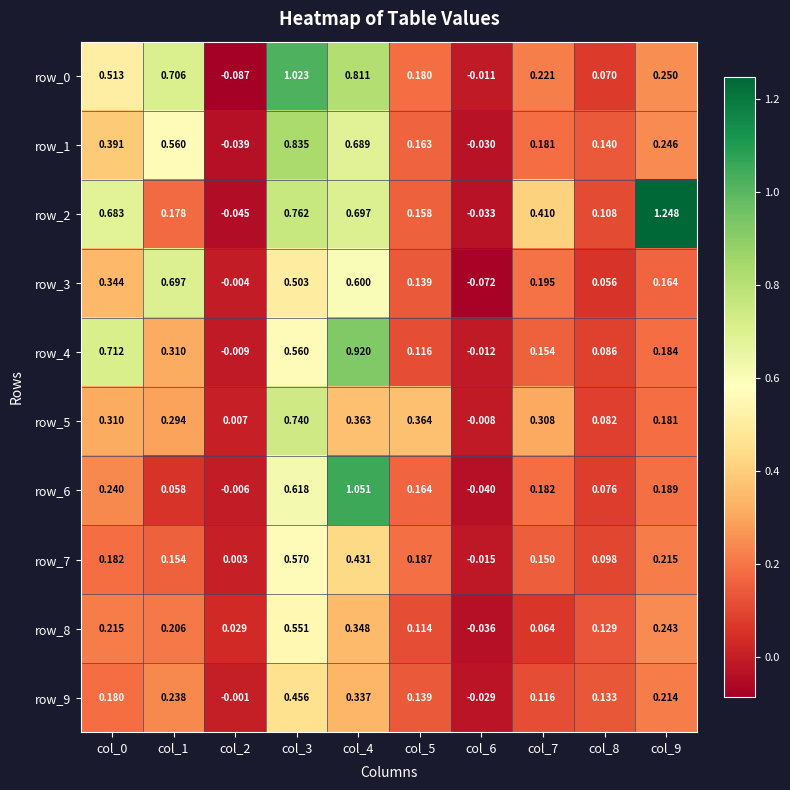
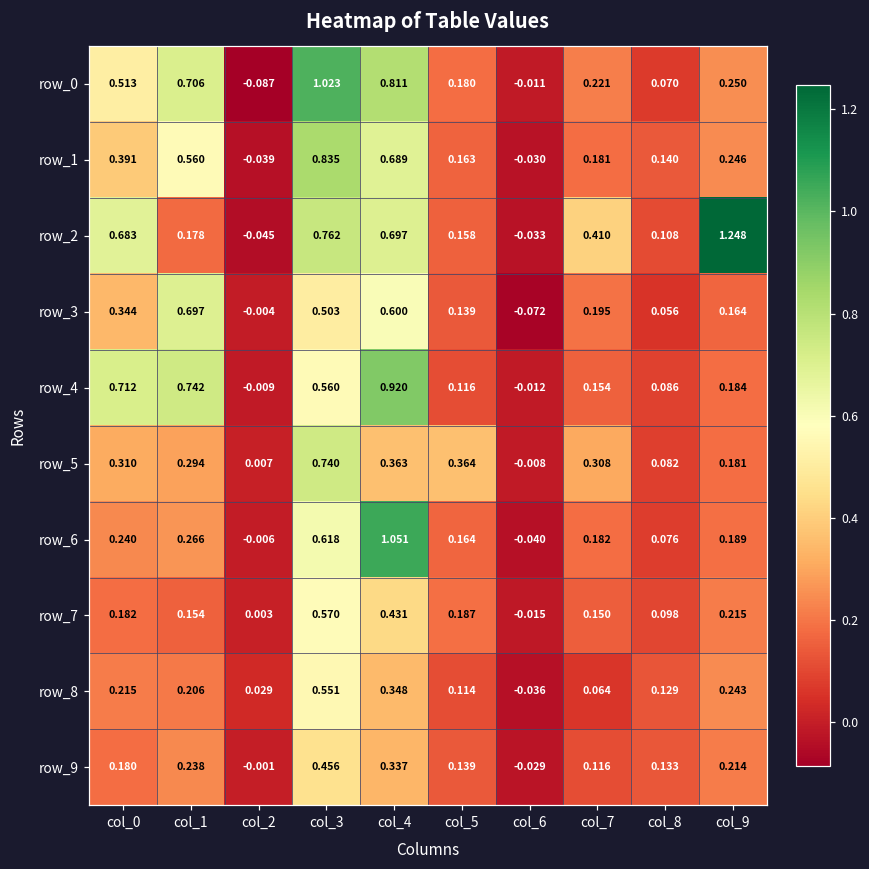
row_4, col_1: 0.310 -> 0.742
row_6, col_1: 0.058 -> 0.266
